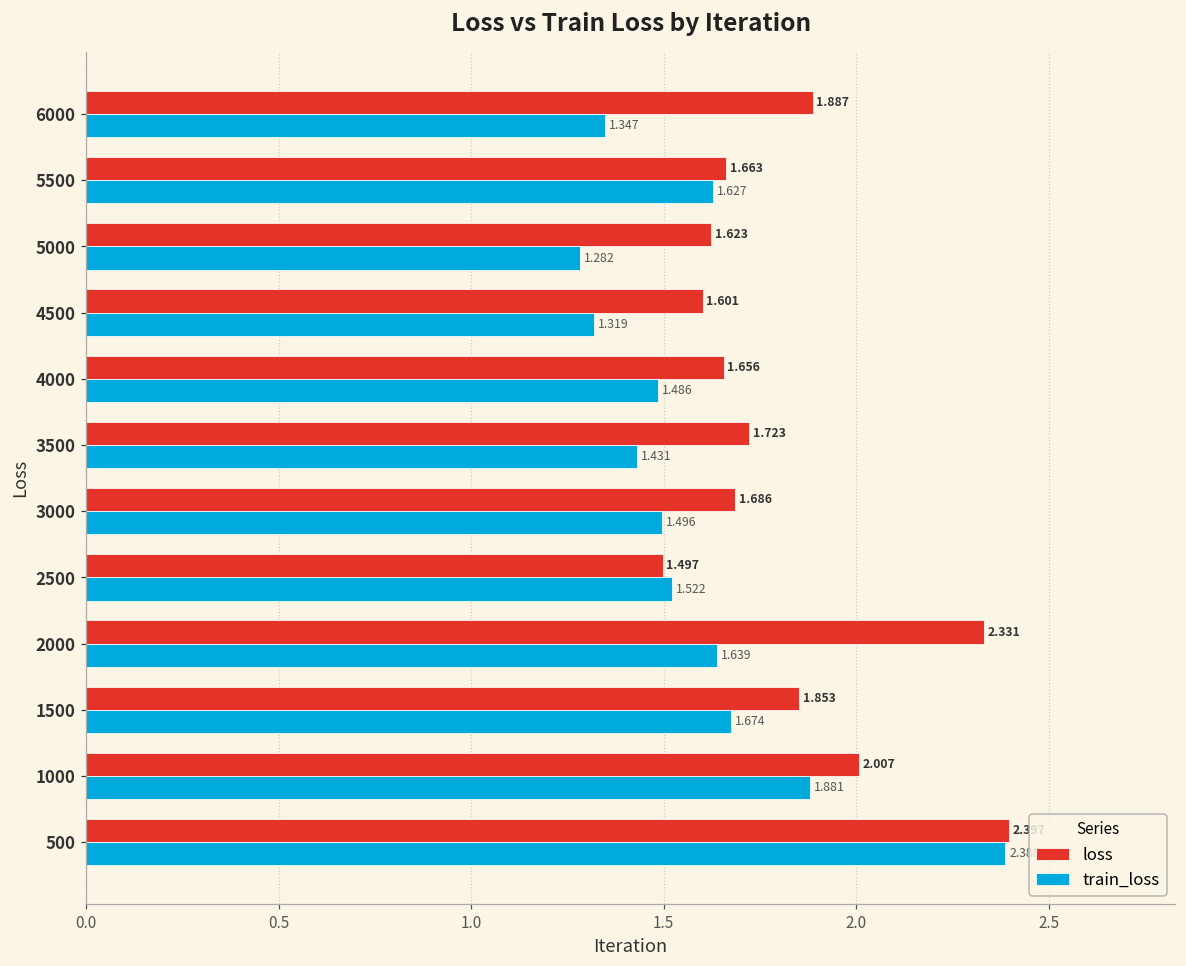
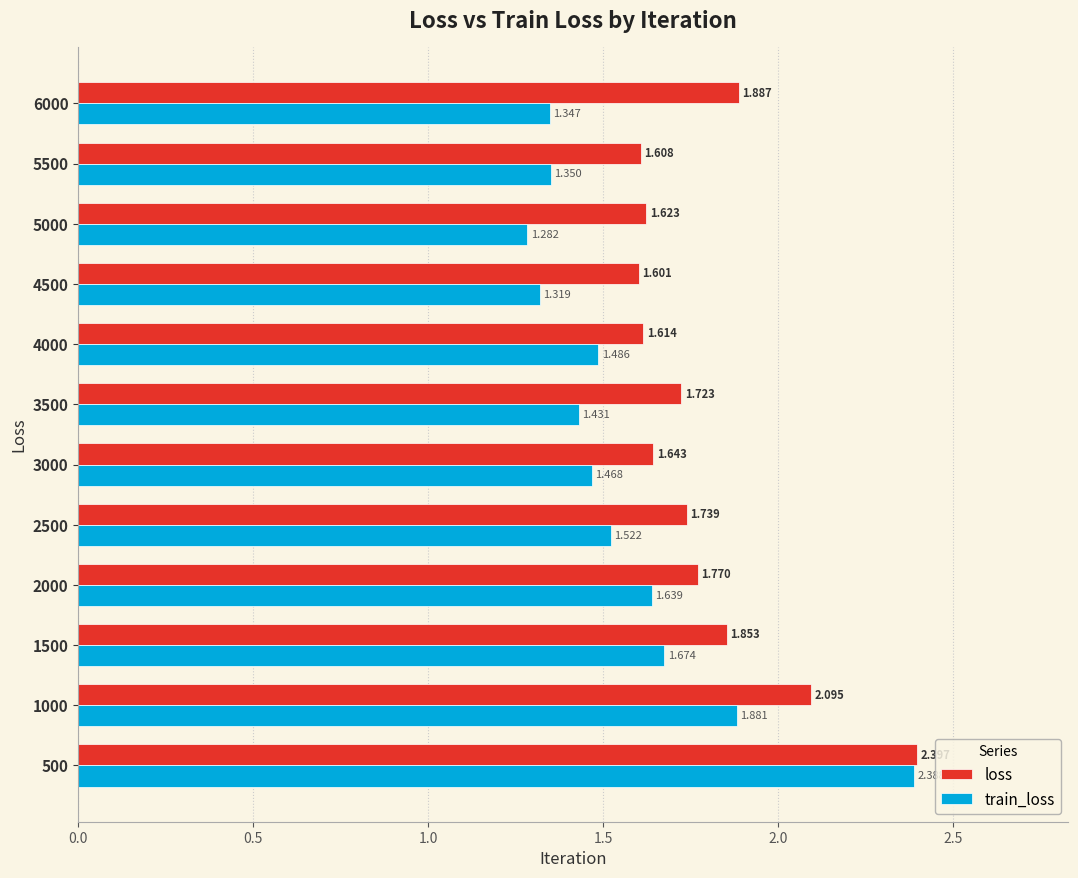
loss, 5500: 1.663 -> 1.608
train_loss, 5500: 1.627 -> 1.350
loss, 4000: 1.656 -> 1.614
loss, 3000: 1.686 -> 1.643
train_loss, 3000: 1.496 -> 1.468
loss, 2500: 1.497 -> 1.739
loss, 2000: 2.331 -> 1.770
loss, 1000: 2.007 -> 2.095
